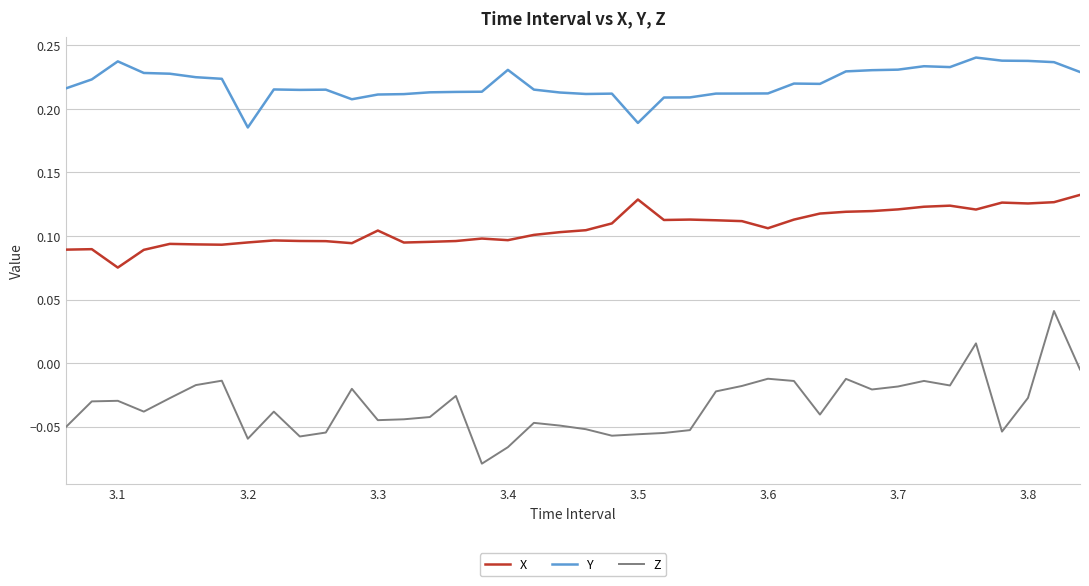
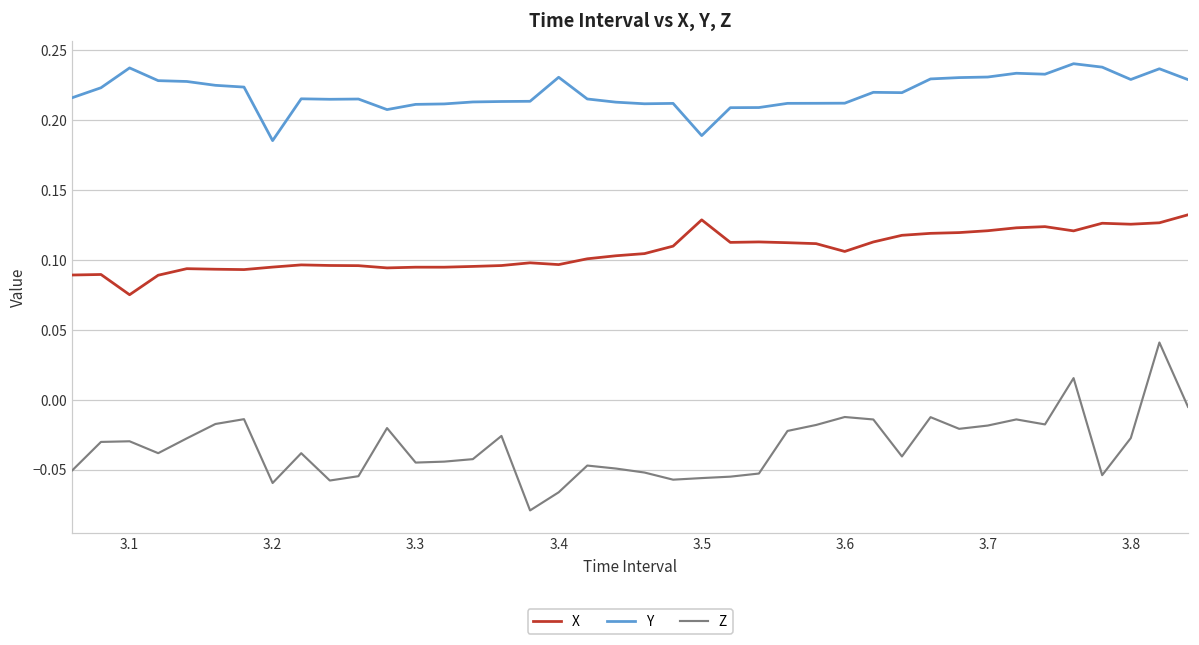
X, 3.3: 0.104 -> 0.095
Y, 3.8: 0.238 -> 0.229
